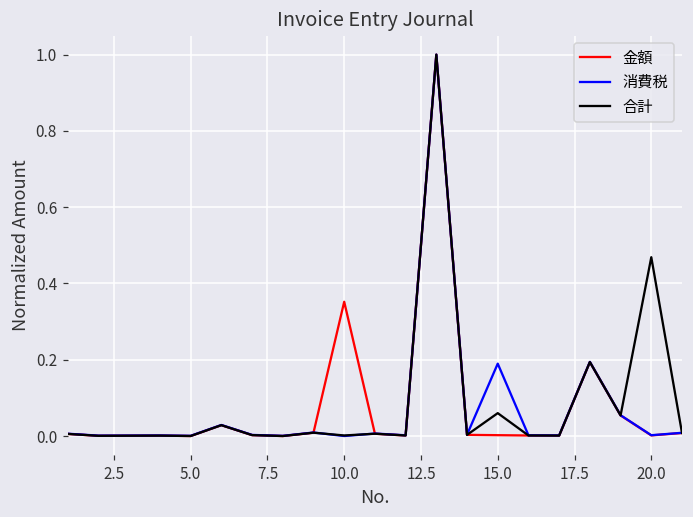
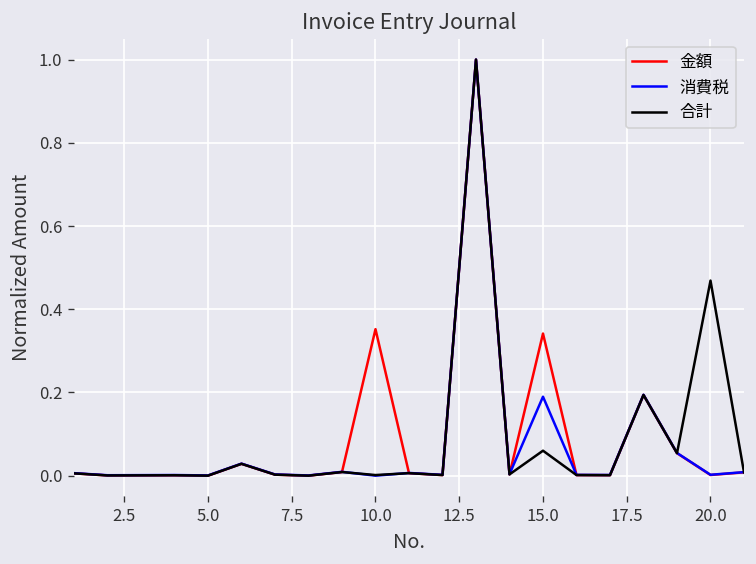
金額, 15.0: 0.00 -> 0.34
